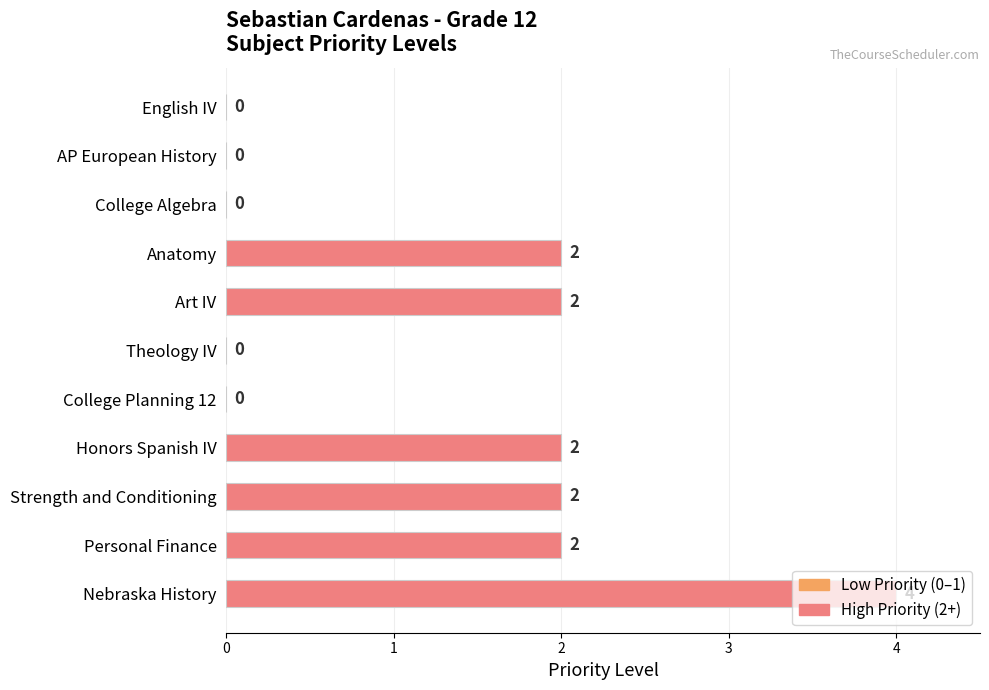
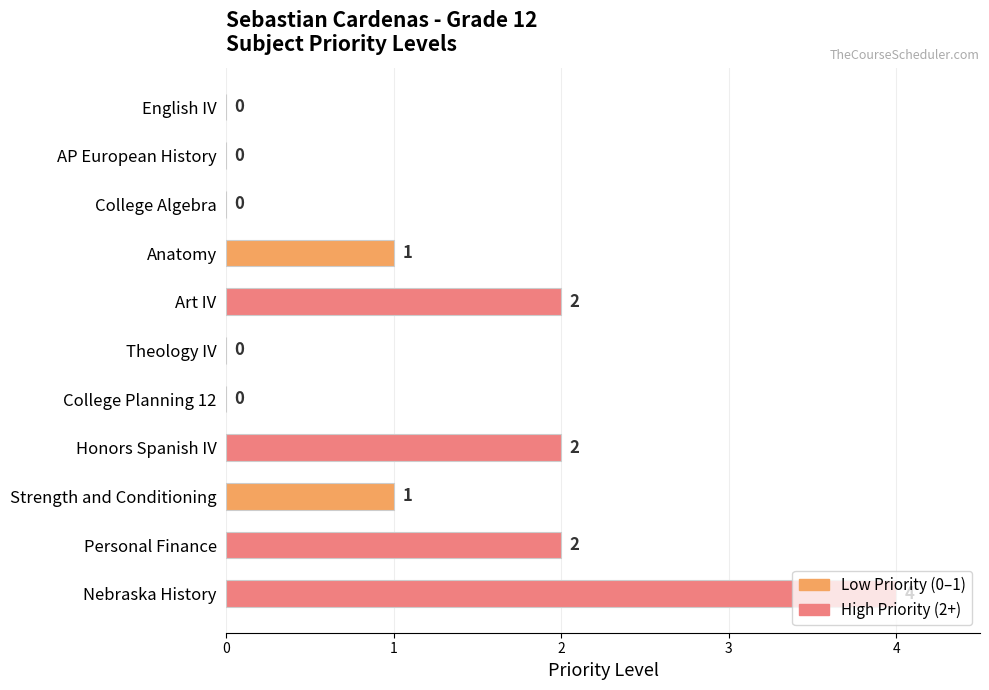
Anatomy: 2 -> 1
Strength and Conditioning: 2 -> 1
